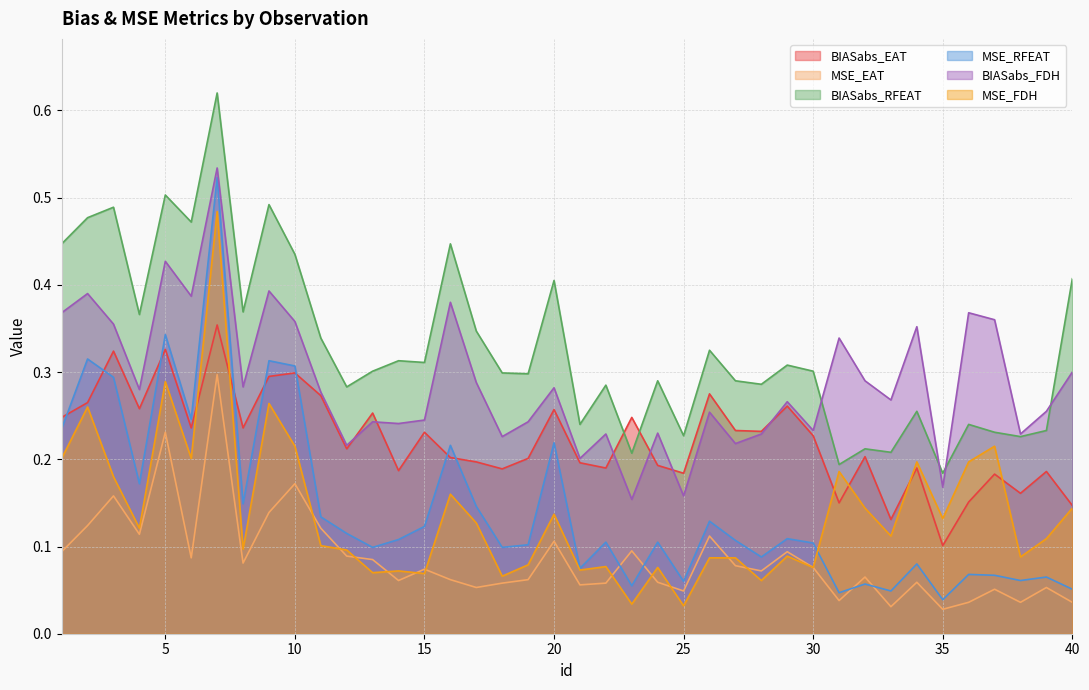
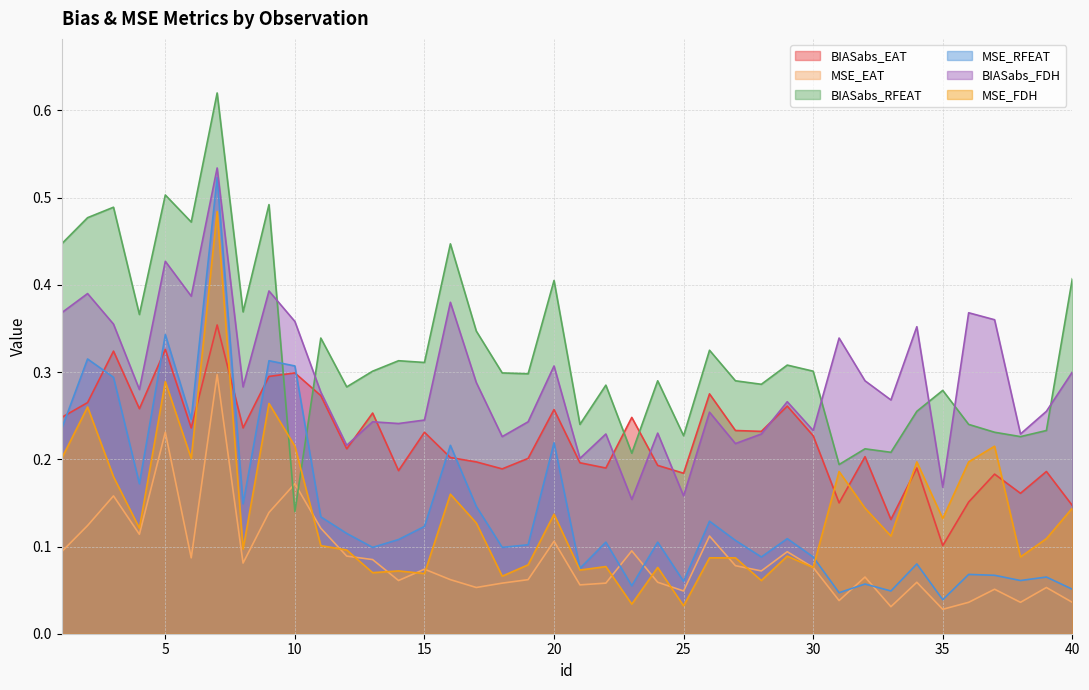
BIASabs_RFEAT, 10: 0.44 -> 0.14
BIASabs_FDH, 20: 0.28 -> 0.31
MSE_RFEAT, 30: 0.10 -> 0.09
BIASabs_RFEAT, 35: 0.18 -> 0.28
